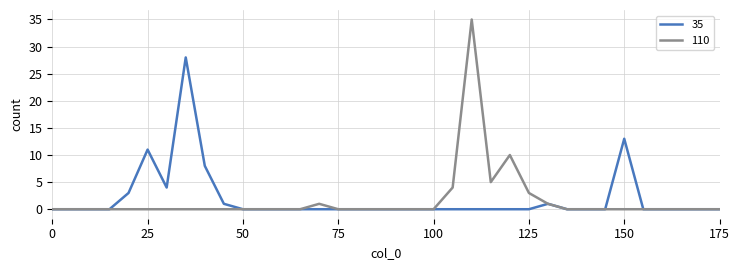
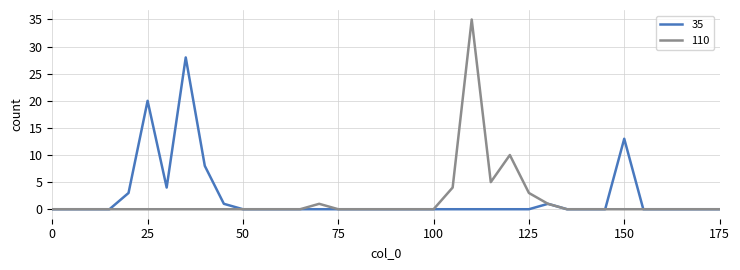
35, 25: 11 -> 20
